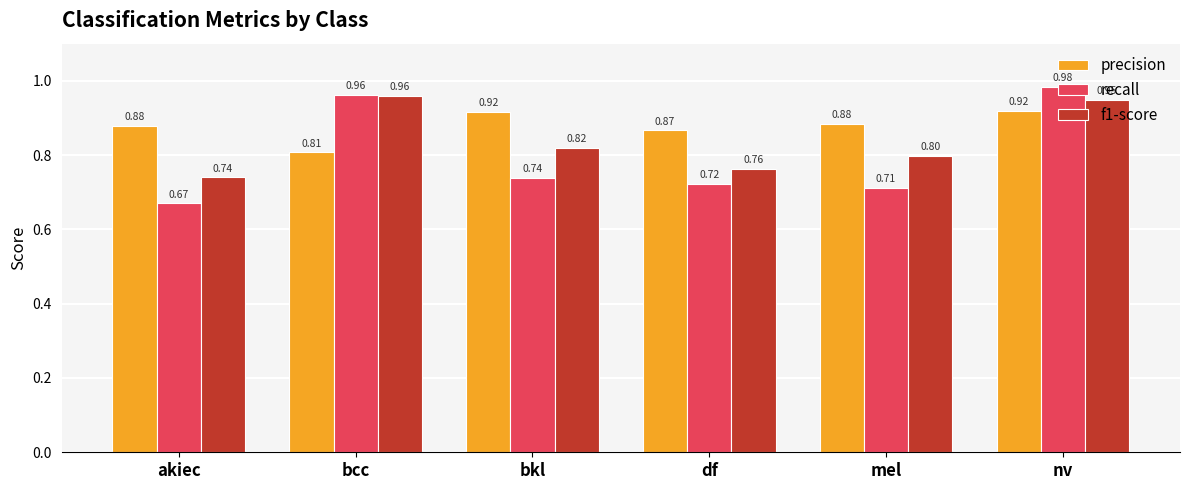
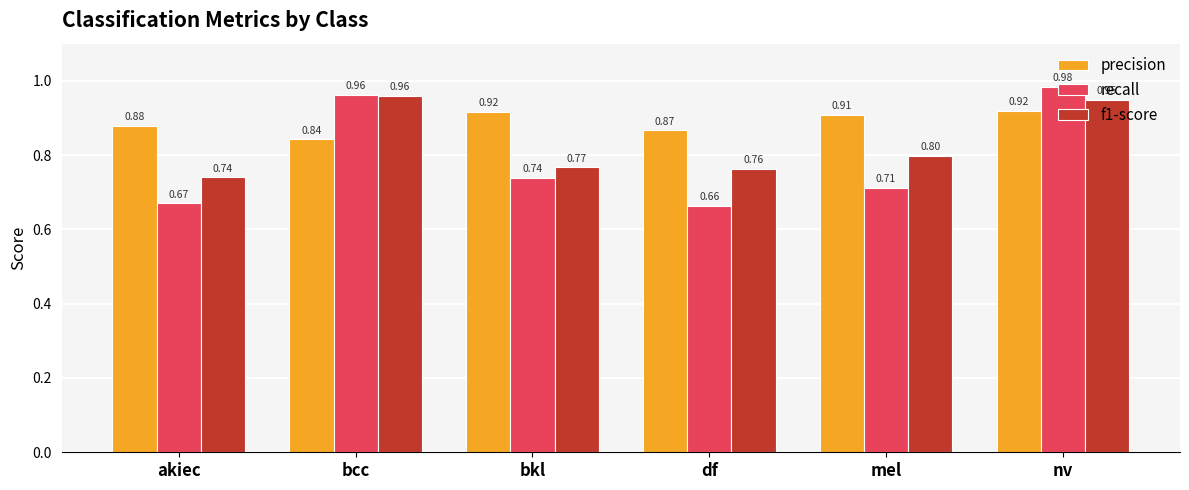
precision, bcc: 0.81 -> 0.84
f1-score, bkl: 0.82 -> 0.77
recall, df: 0.72 -> 0.66
precision, mel: 0.88 -> 0.91
